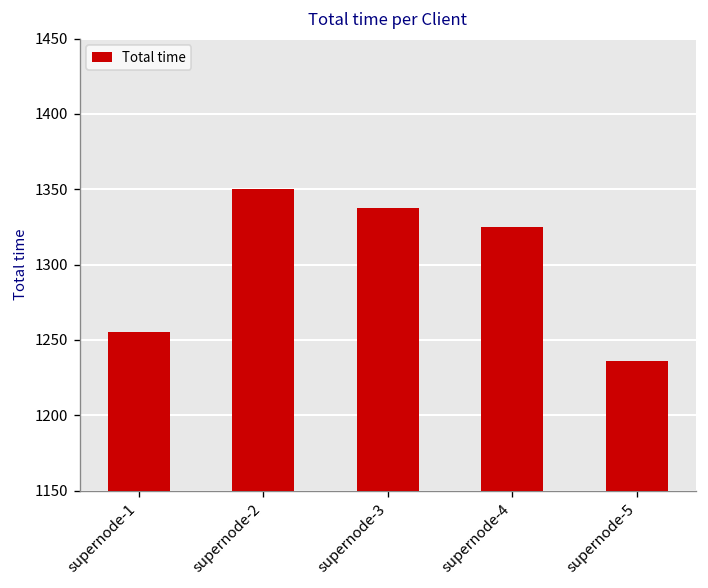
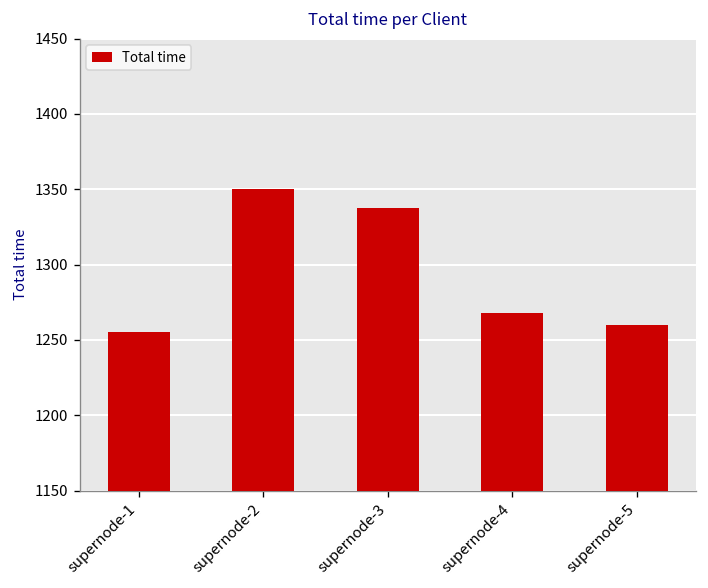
supernode-4: 1325 -> 1268
supernode-5: 1236 -> 1260
